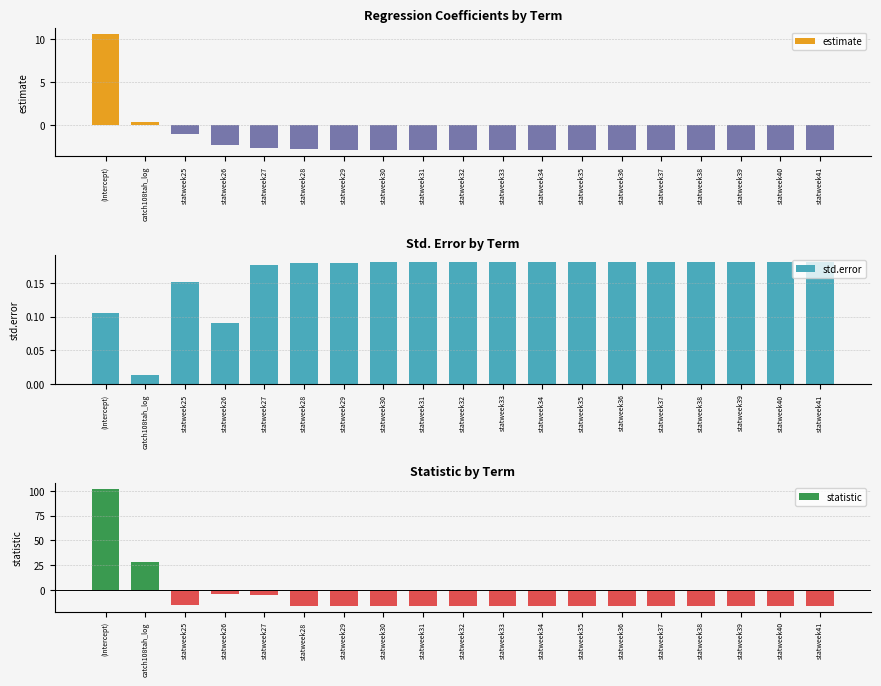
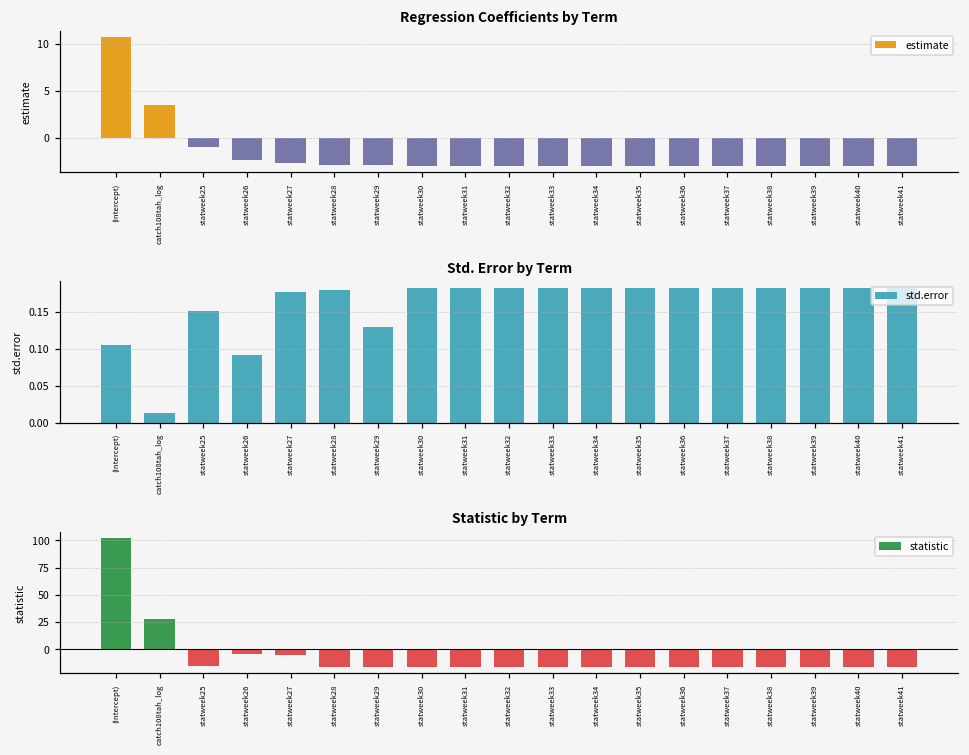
Regression Coefficients by Term, catch108tah_log: 0 -> 3
Std. Error by Term, statweek29: 0.18 -> 0.13
